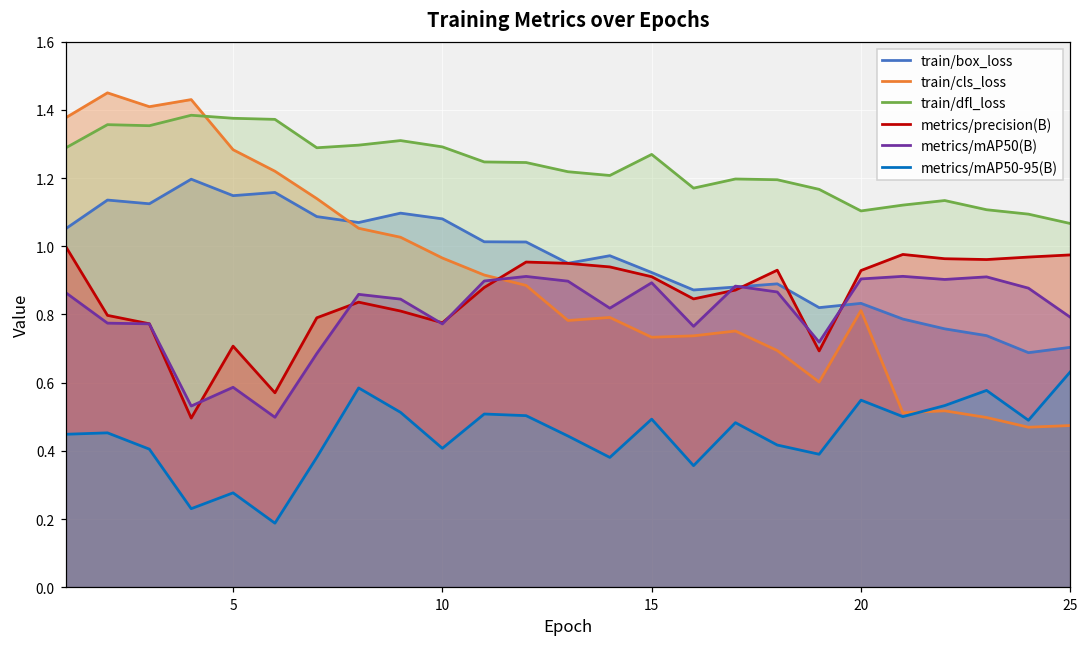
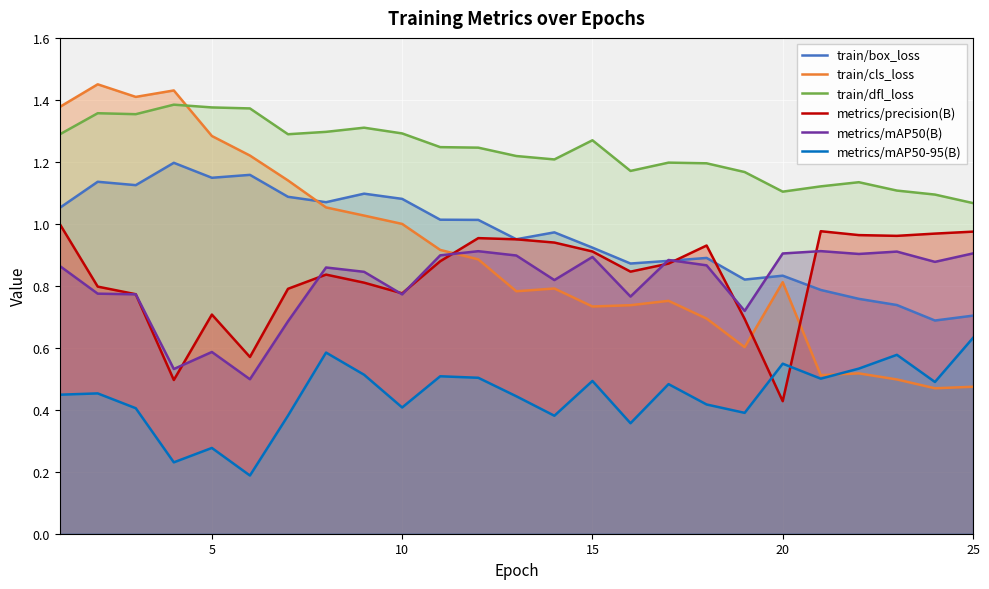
train/cls_loss, 10: 0.97 -> 1.00
metrics/precision(B), 20: 0.93 -> 0.43
metrics/mAP50(B), 25: 0.79 -> 0.90
